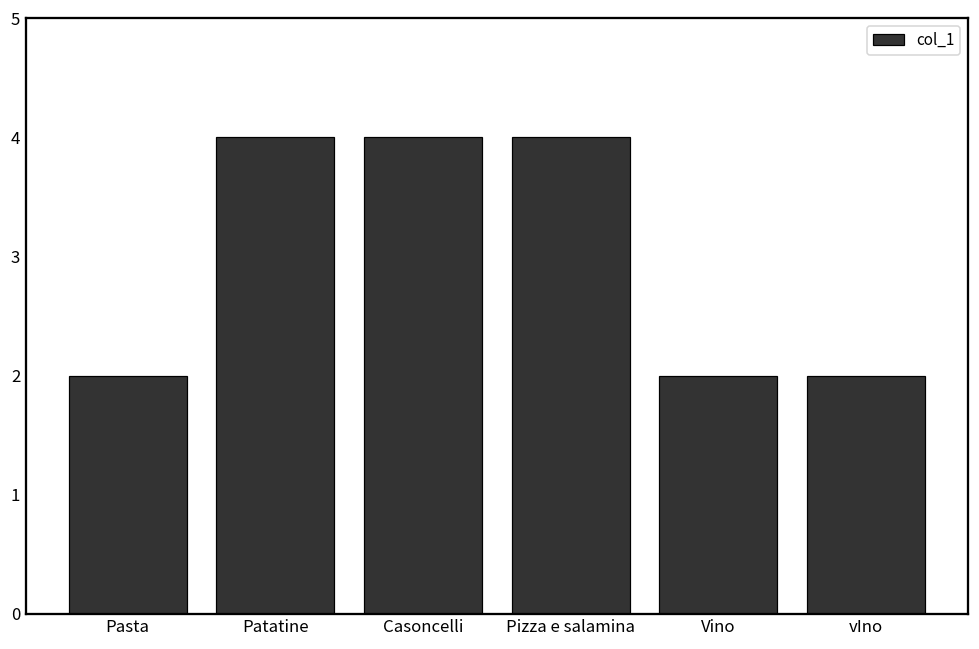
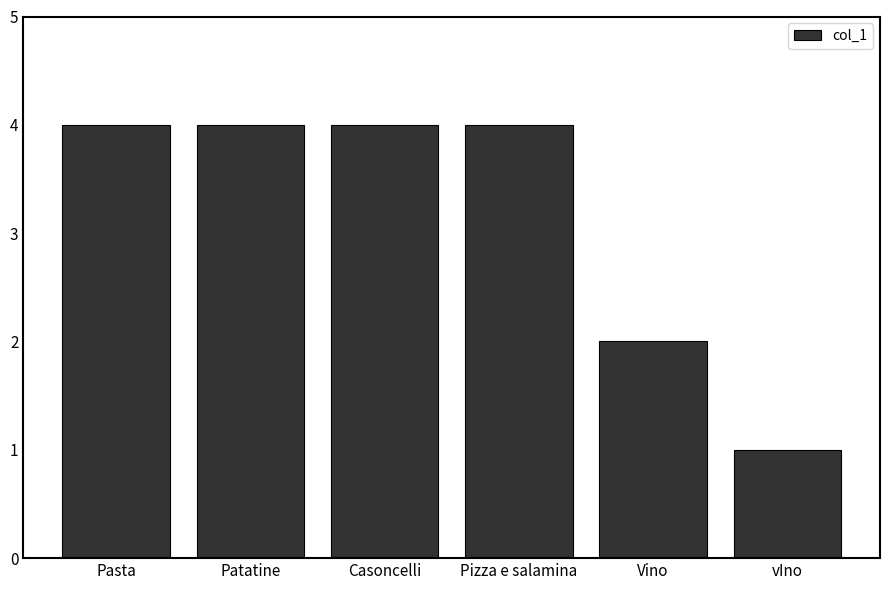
Pasta: 2 -> 4
vIno: 2 -> 1
